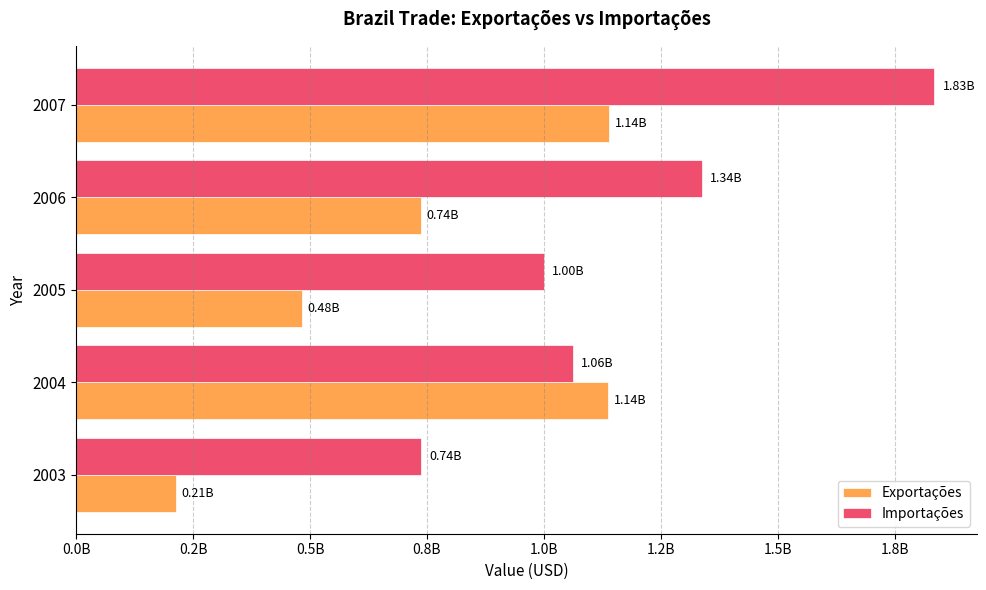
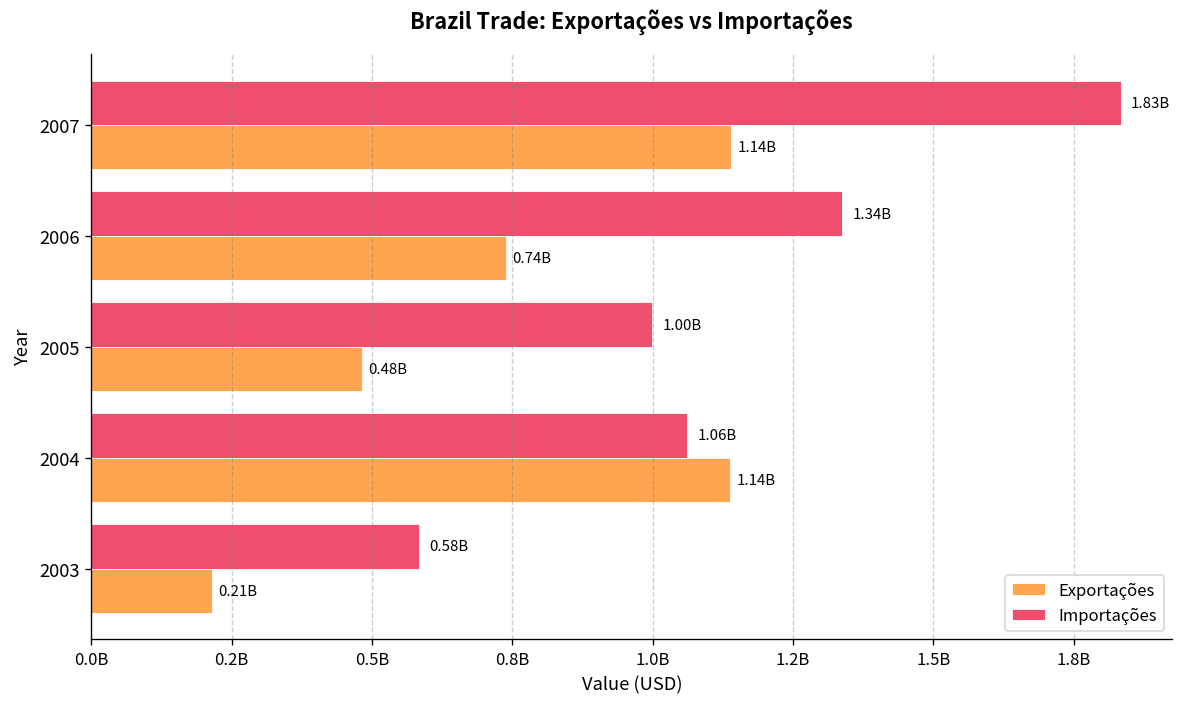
Importações, 2003: 0.74B -> 0.58B
